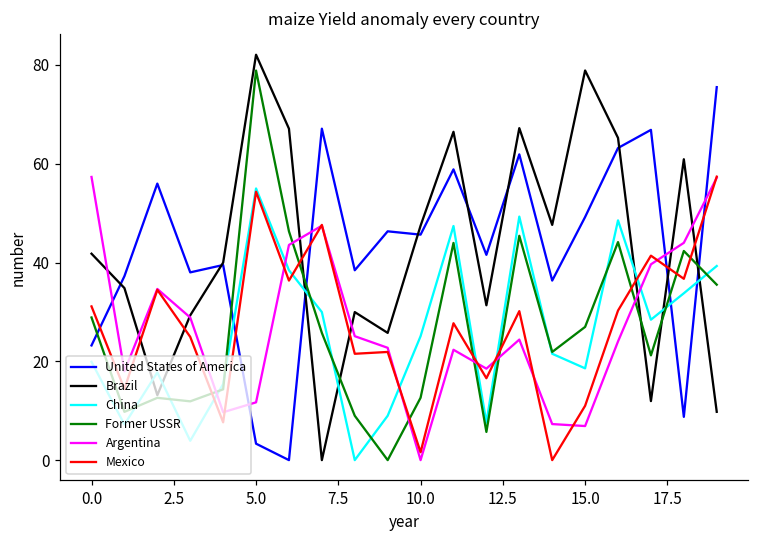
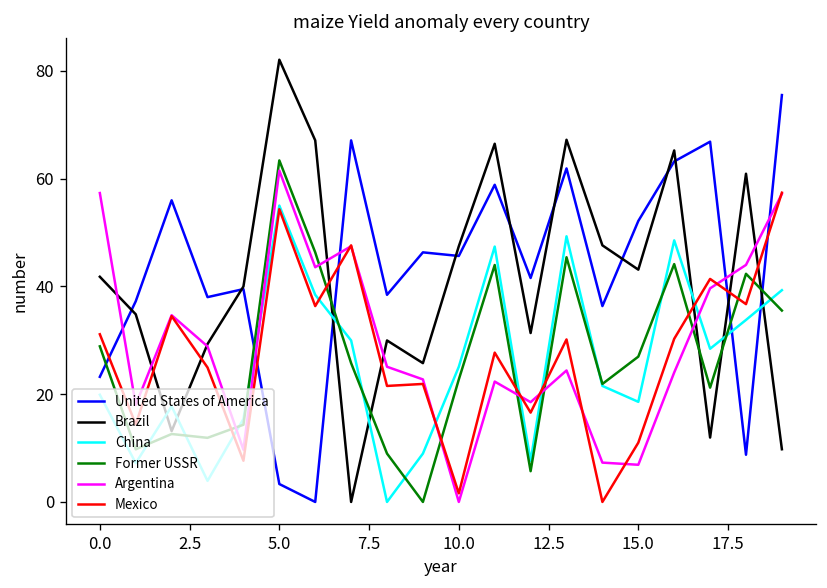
Former USSR, 5.0: 79 -> 63
Argentina, 5.0: 12 -> 62
Former USSR, 10.0: 13 -> 23
United States of America, 15.0: 49 -> 52
Brazil, 15.0: 79 -> 43
